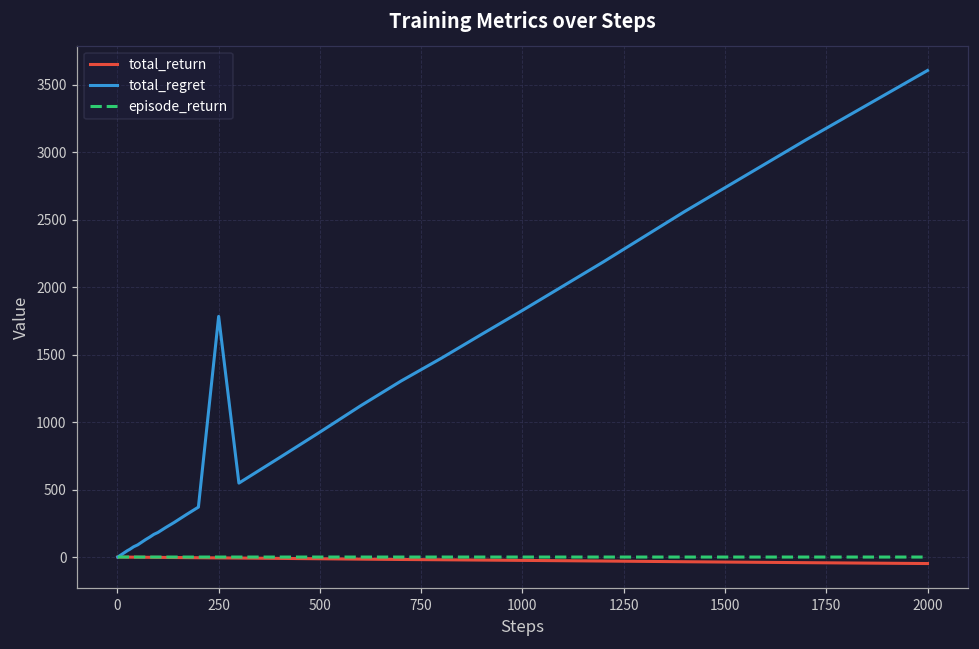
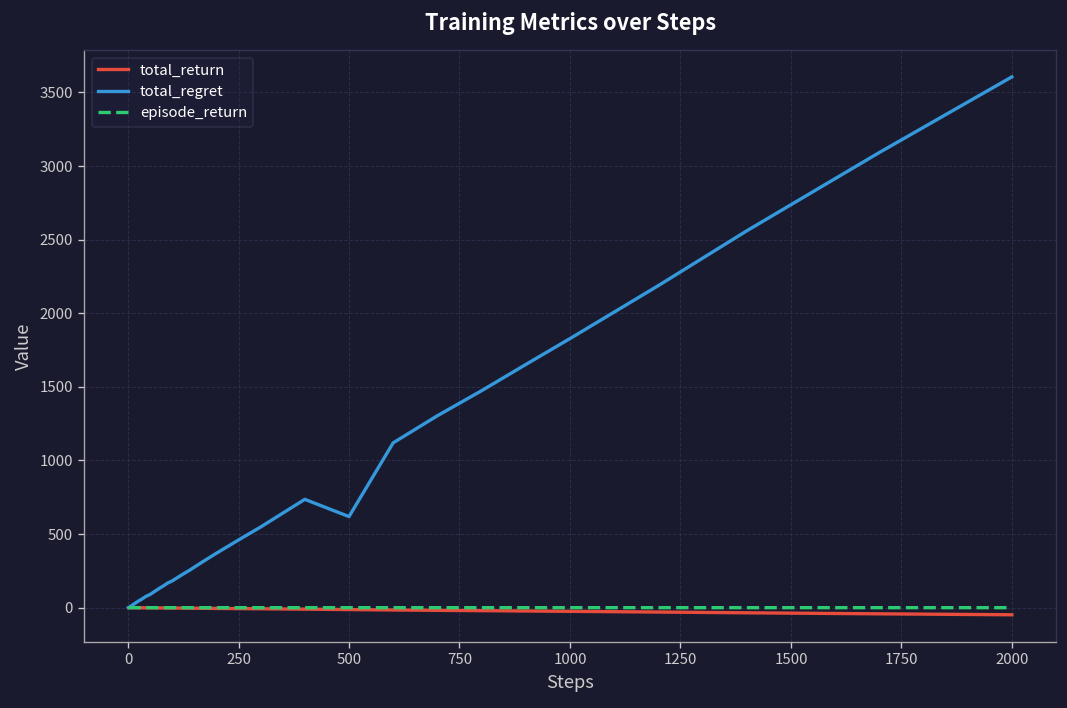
total_regret, 250: 1780 -> 460
total_regret, 500: 930 -> 620
